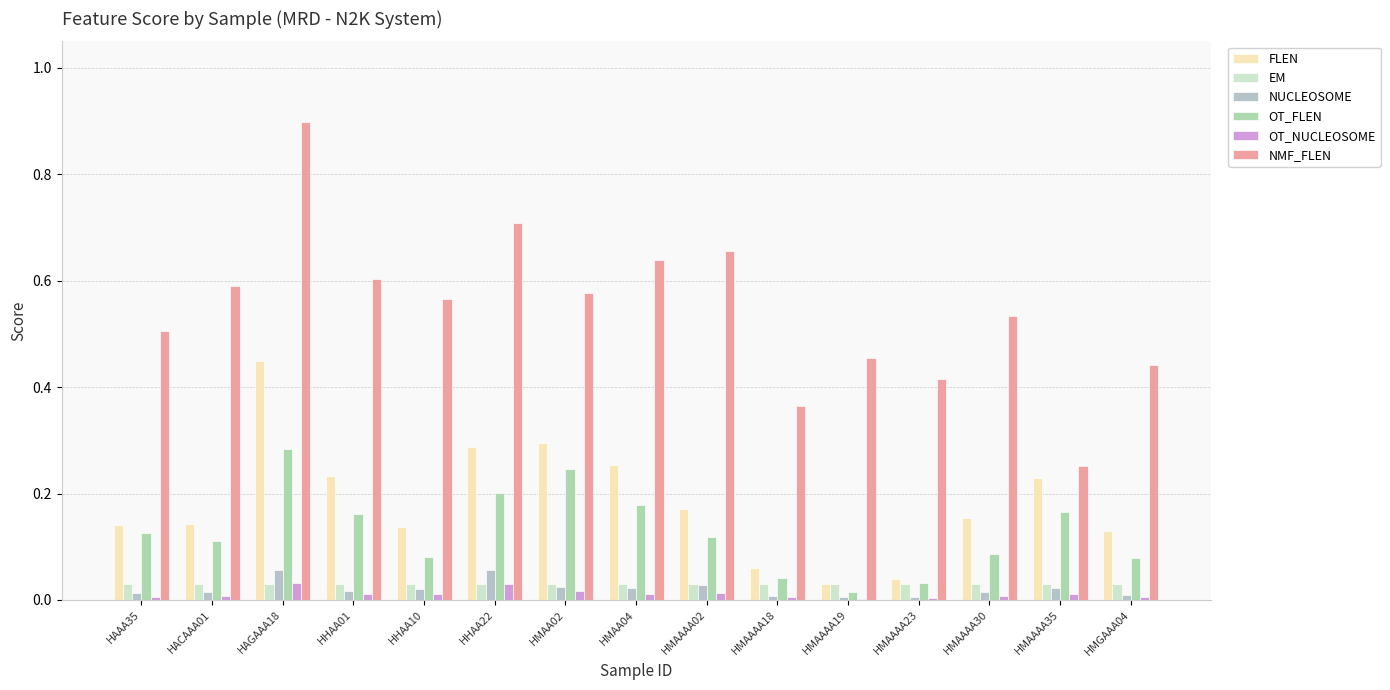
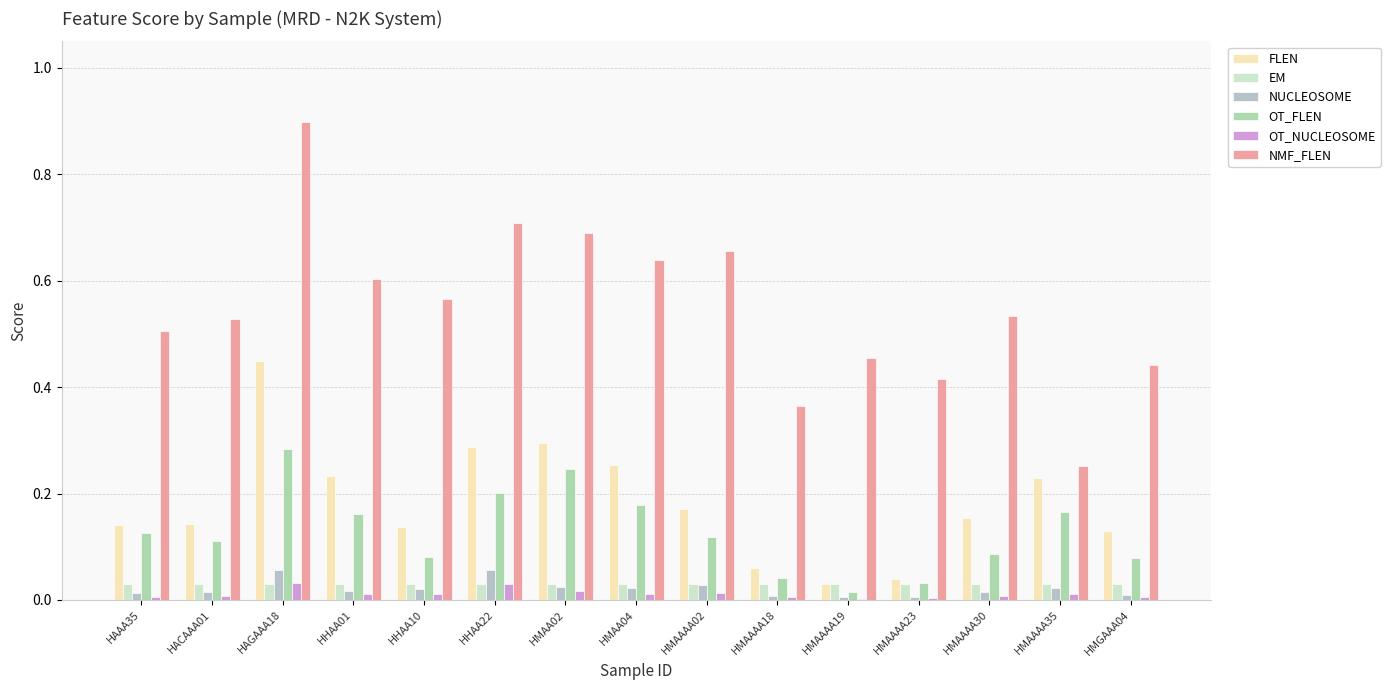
NMF_FLEN, HACAAA01: 0.59 -> 0.53
NMF_FLEN, HMAA02: 0.58 -> 0.69
